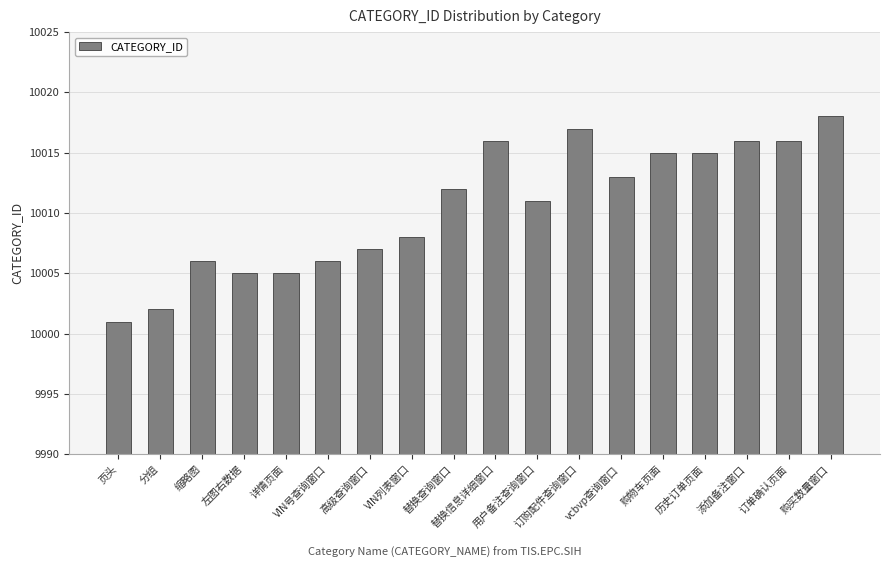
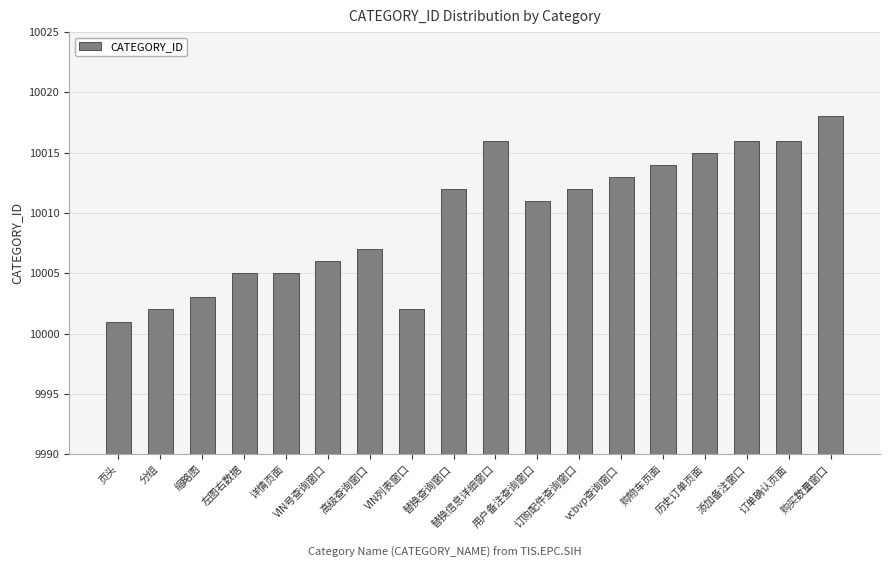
缩略图: 10006 -> 10003
VIN列表窗口: 10008 -> 10002
订购配件查询窗口: 10017 -> 10012
购物车页面: 10015 -> 10014
